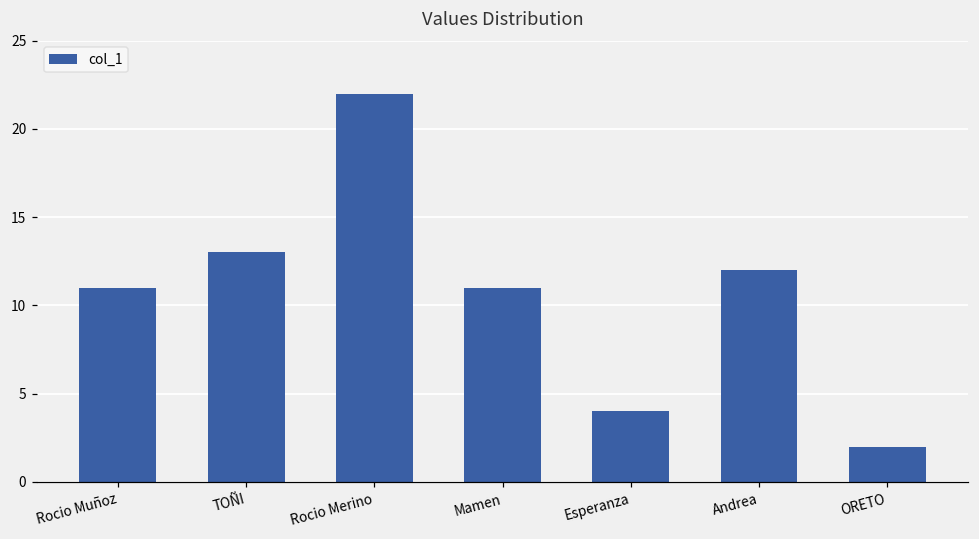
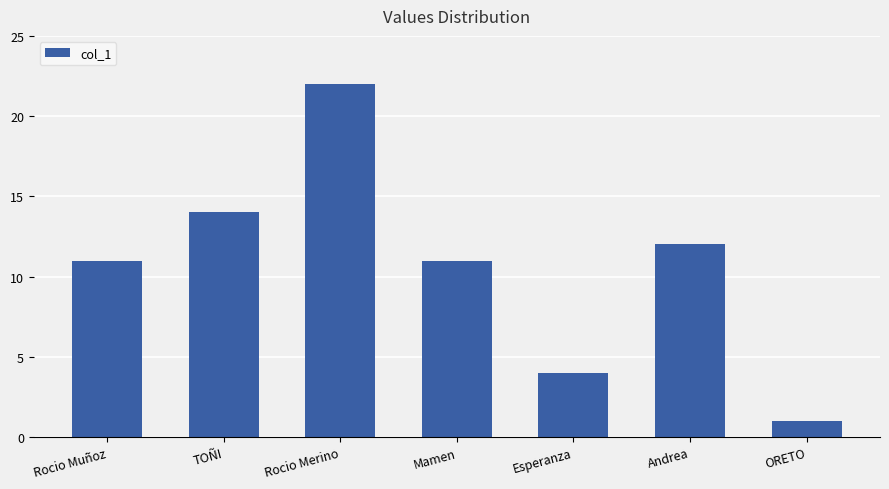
TOÑI: 13 -> 14
ORETO: 2 -> 1
